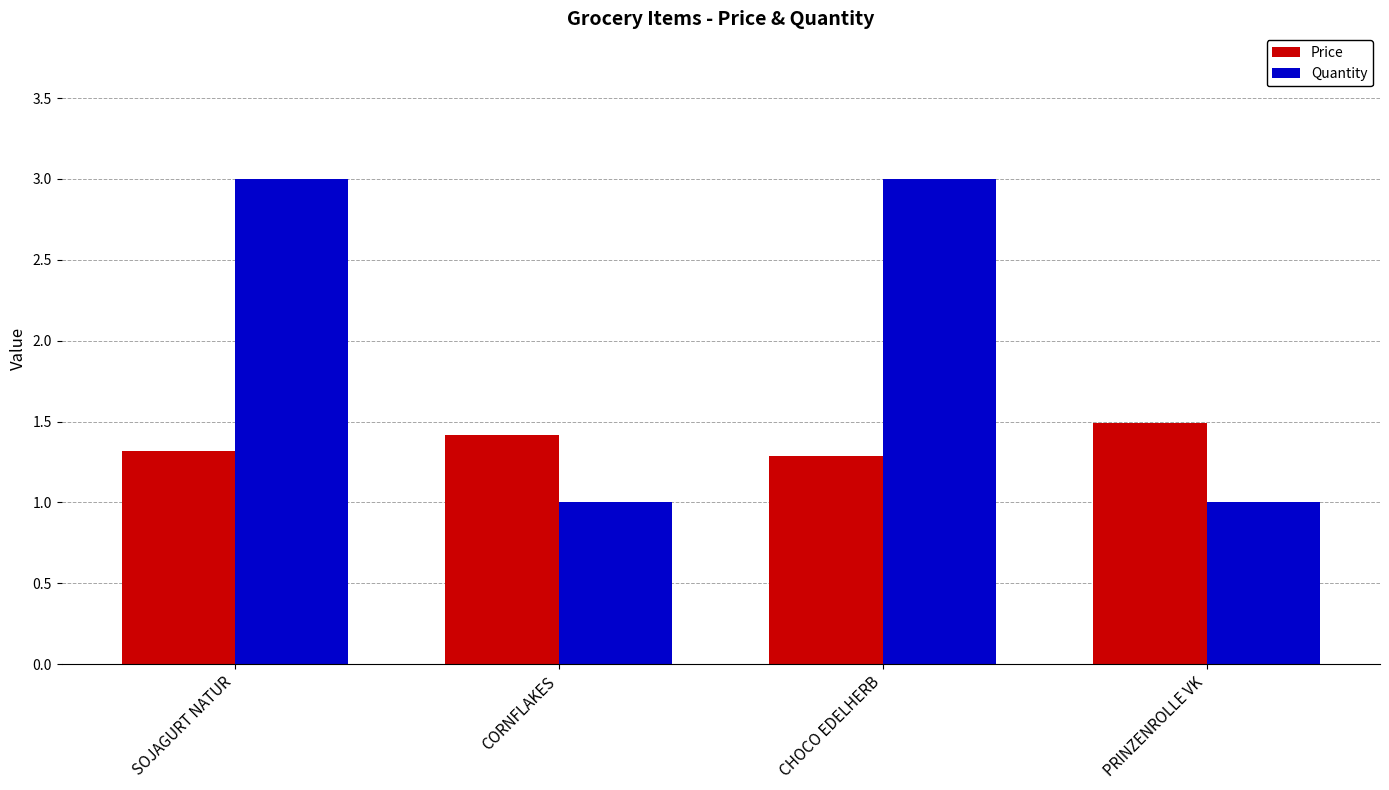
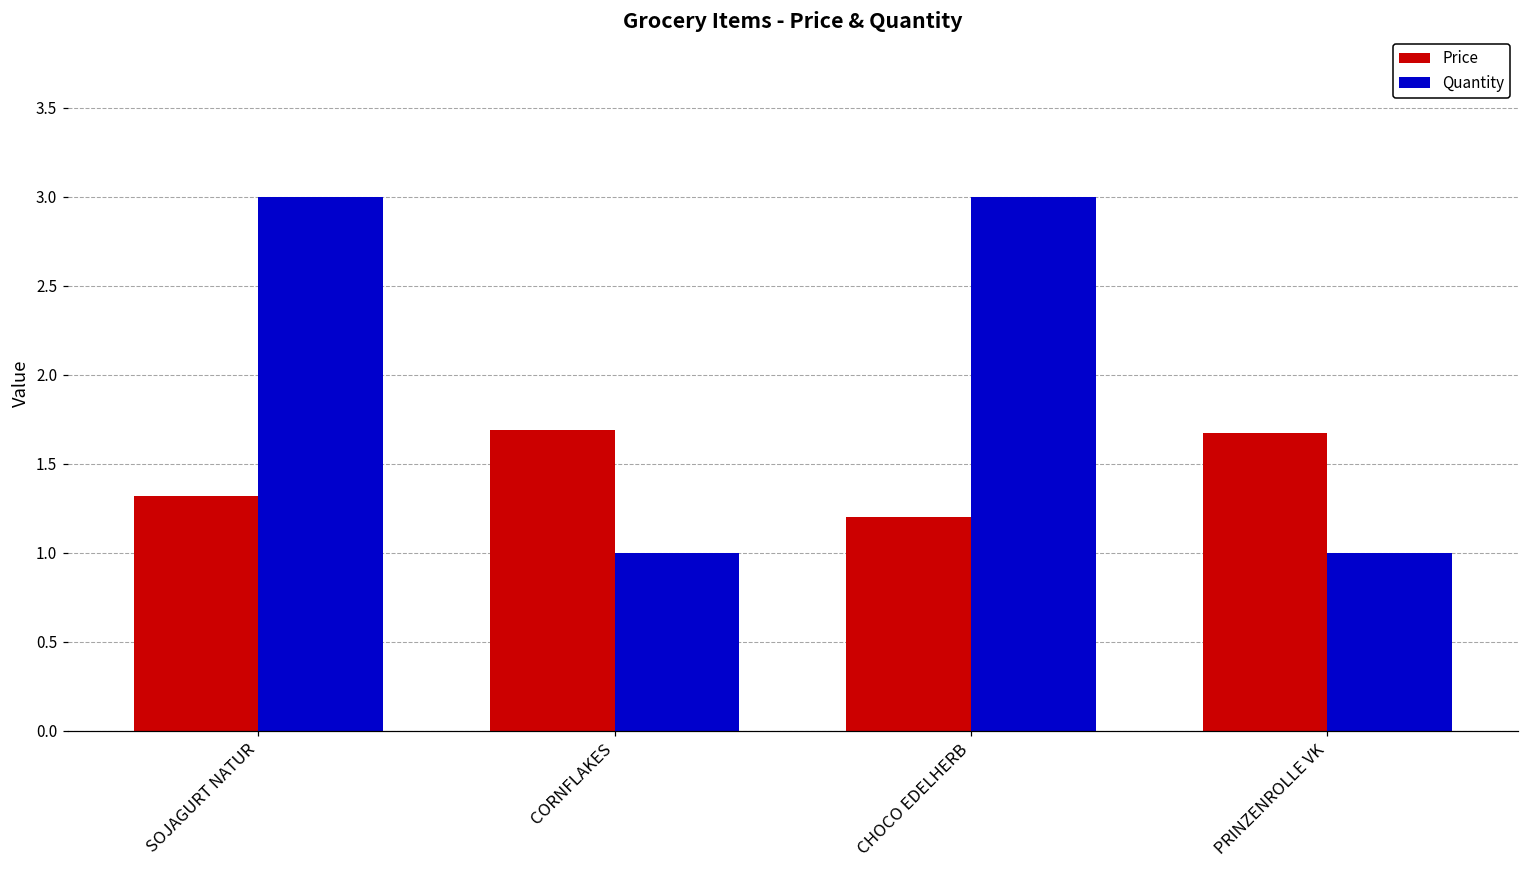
Price, CORNFLAKES: 1.42 -> 1.69
Price, CHOCO EDELHERB: 1.29 -> 1.20
Price, PRINZENROLLE VK: 1.49 -> 1.67
